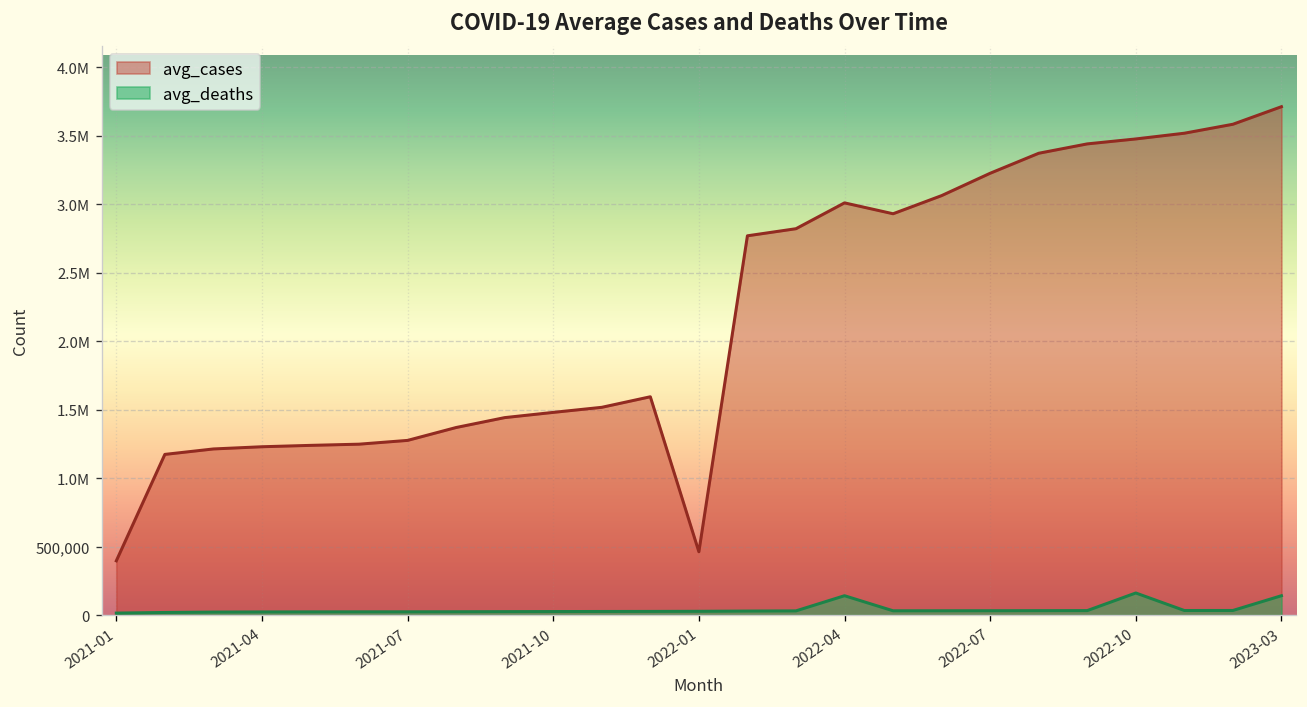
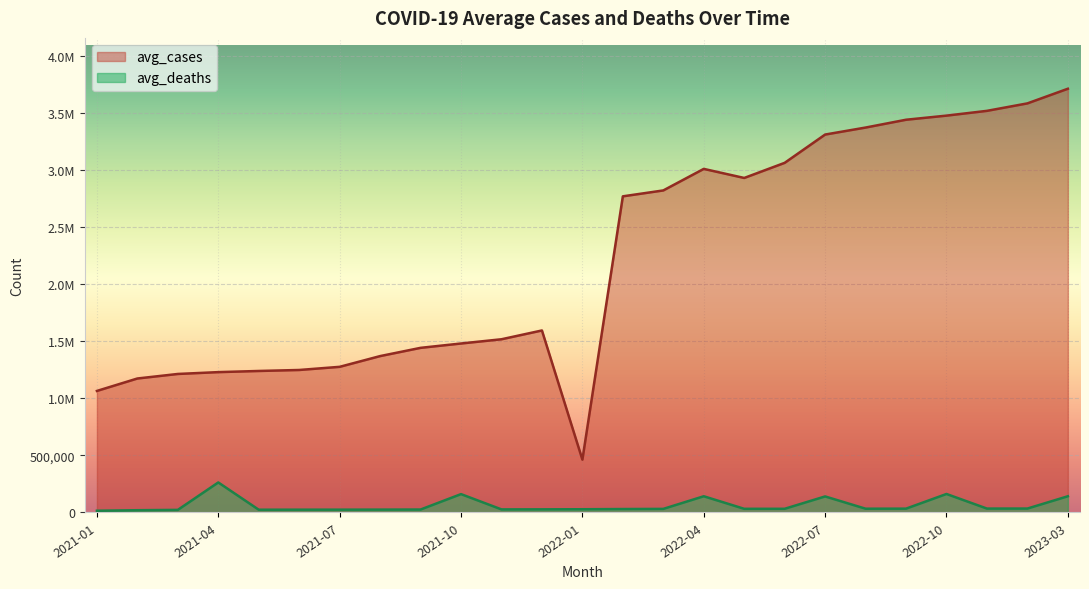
avg_cases, 2021-01: 400,000 -> 1,060,000
avg_deaths, 2021-04: 20,000 -> 260,000
avg_deaths, 2021-10: 30,000 -> 160,000
avg_cases, 2022-07: 3,220,000 -> 3,310,000
avg_deaths, 2022-07: 30,000 -> 140,000
